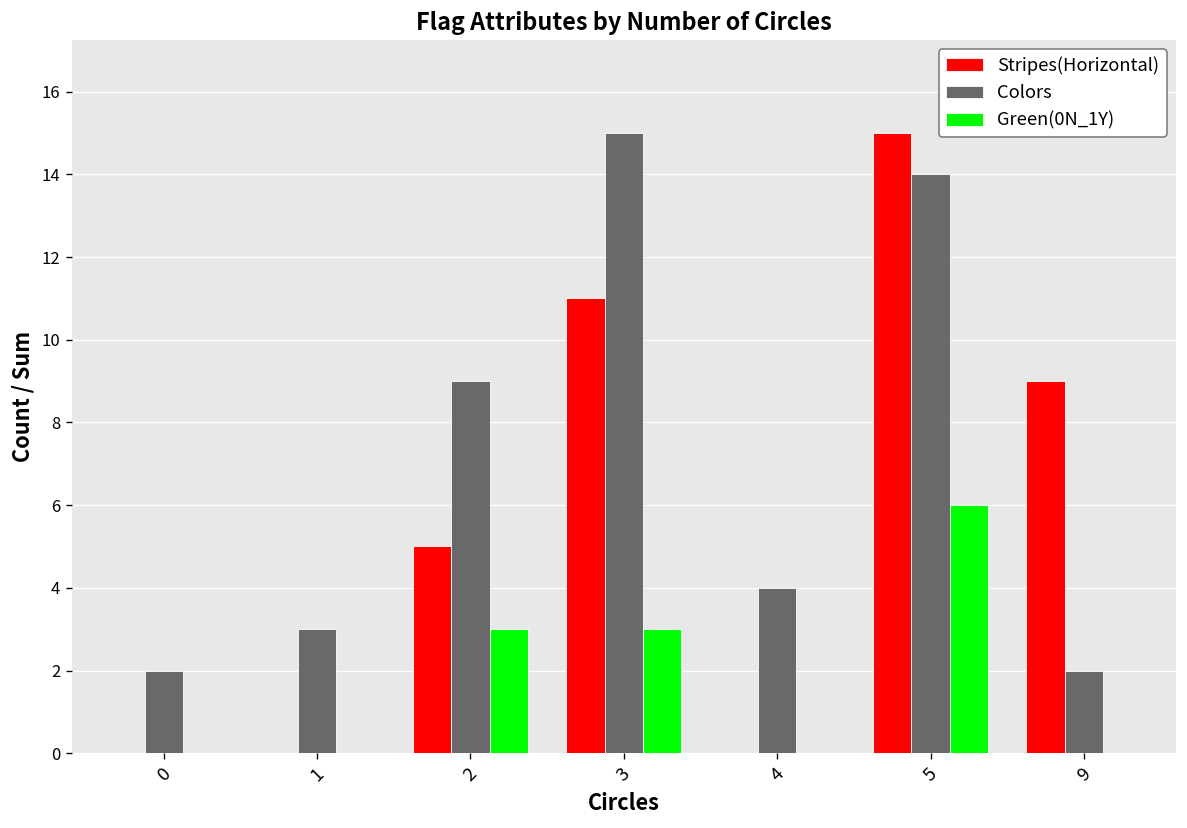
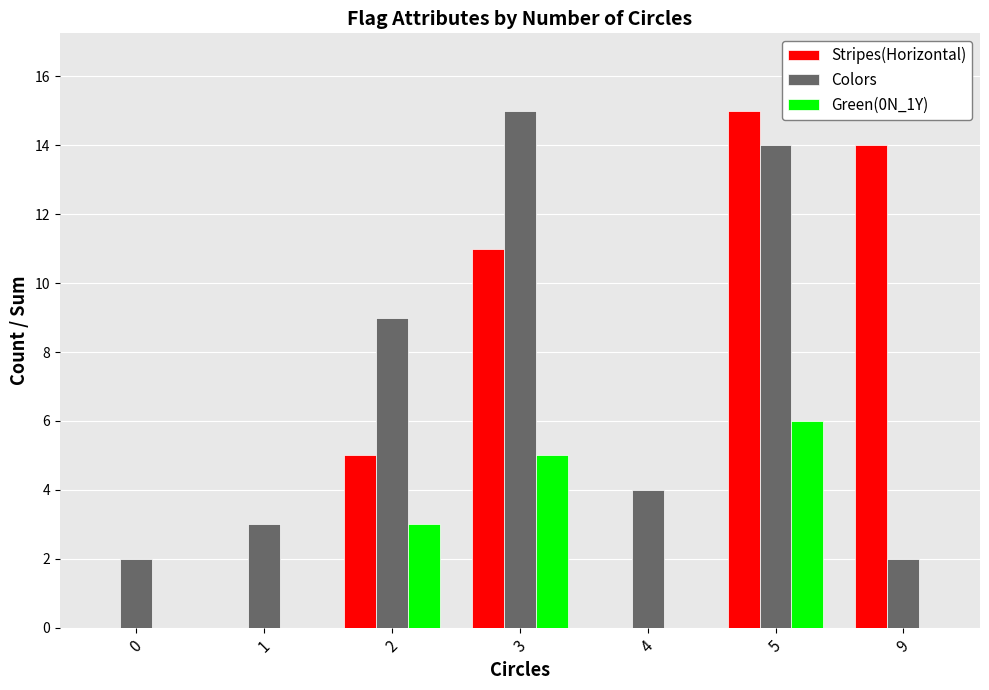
Green(0N_1Y), 3: 3 -> 5
Stripes(Horizontal), 9: 9 -> 14
